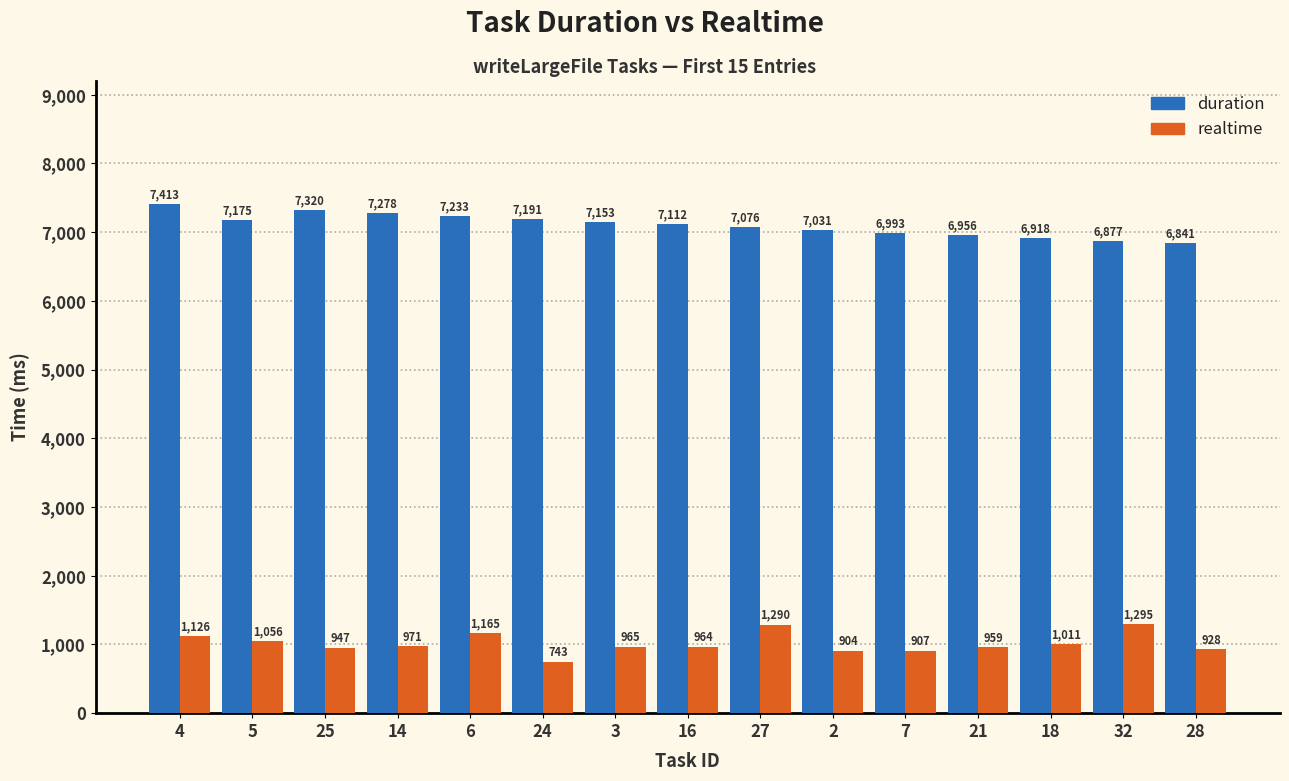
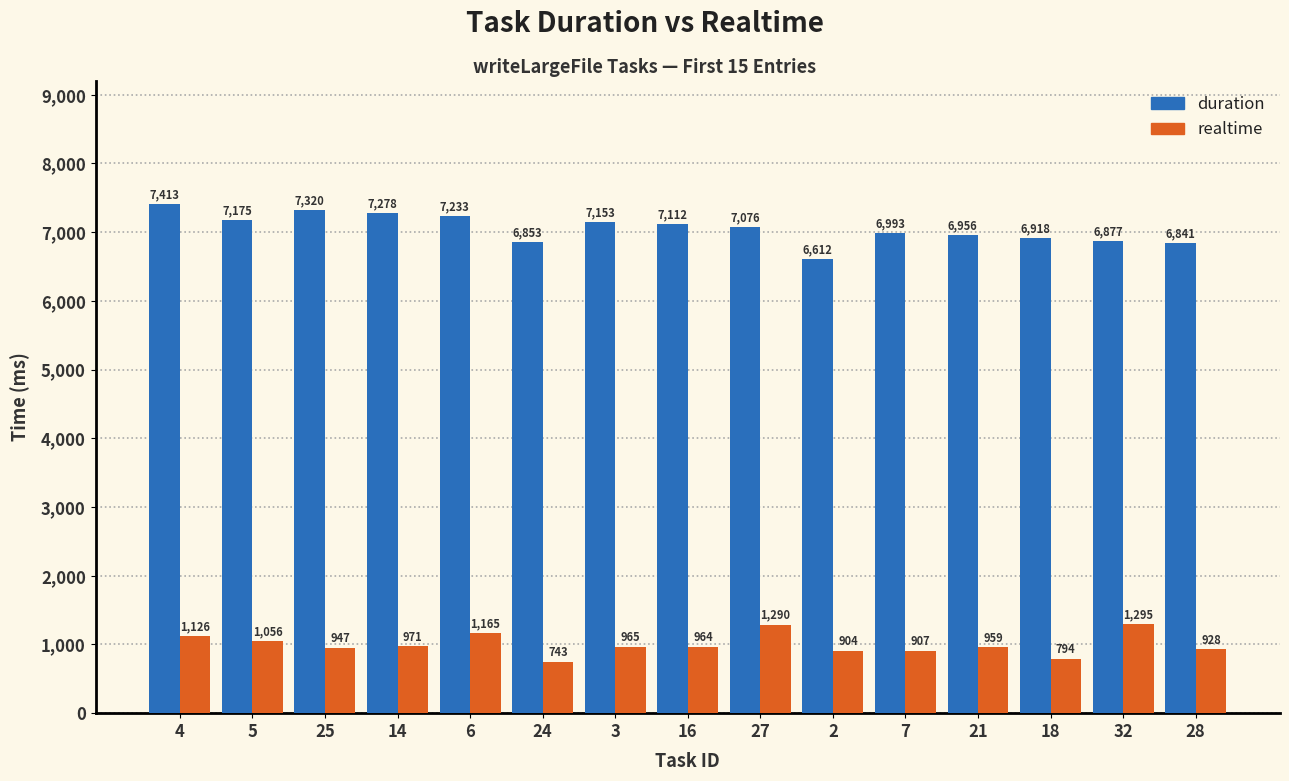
duration, 24: 7,191 -> 6,853
duration, 2: 7,031 -> 6,612
realtime, 18: 1,011 -> 794
